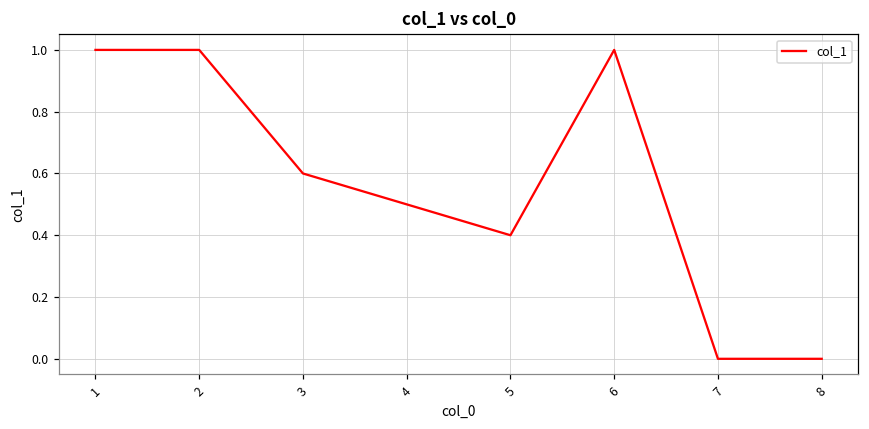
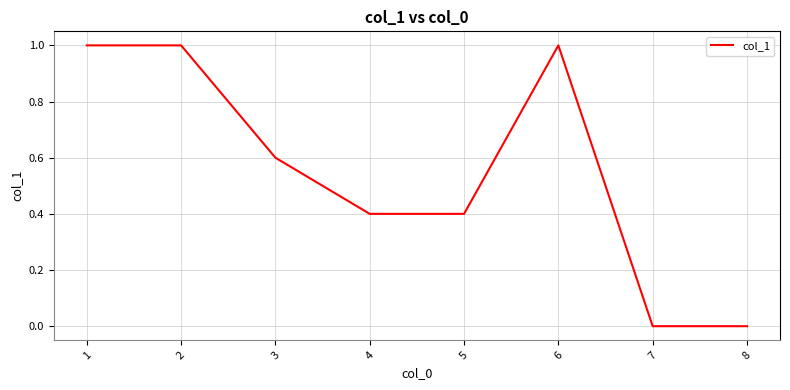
4: 0.5 -> 0.4
